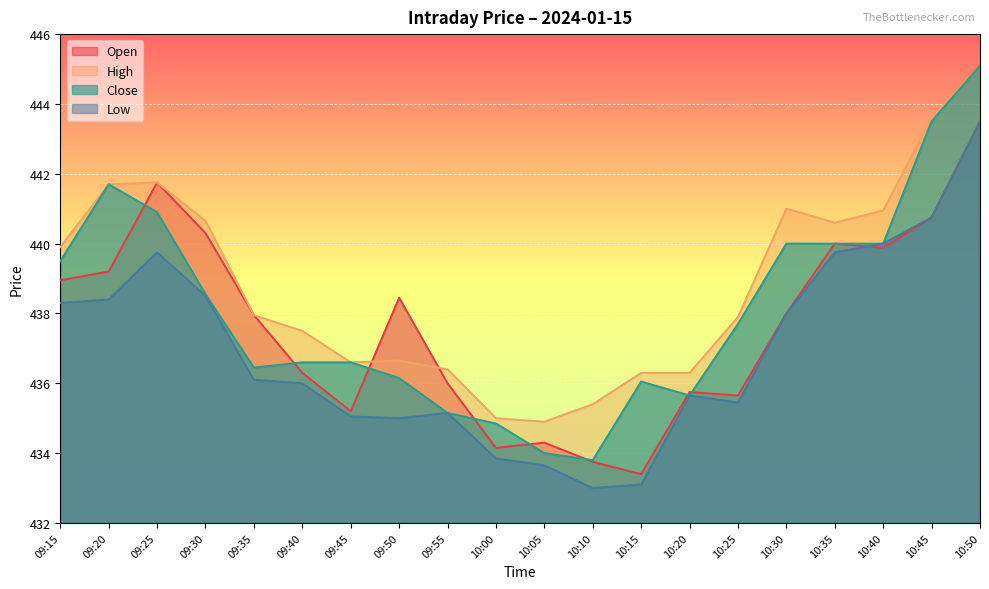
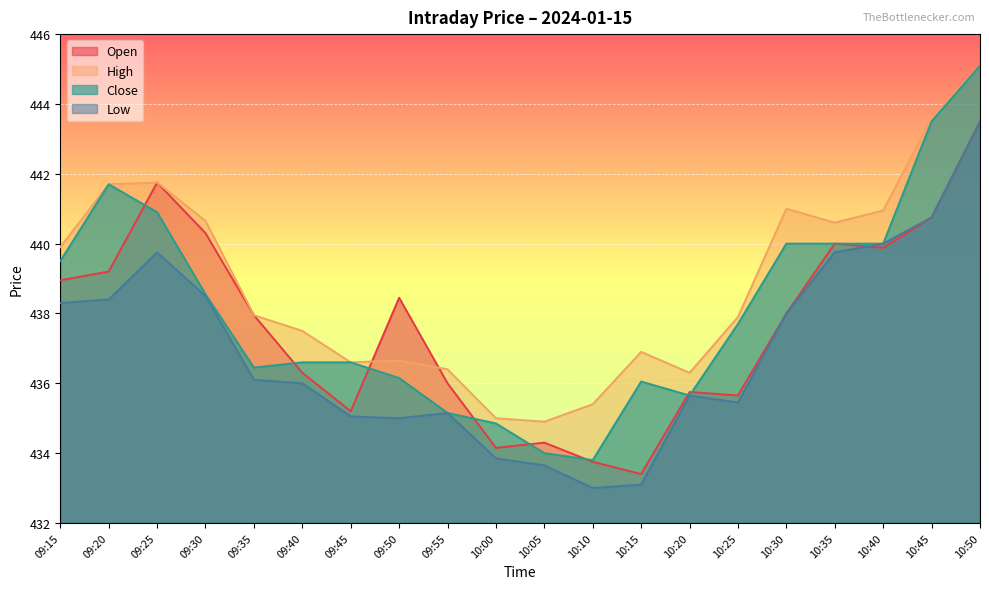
High, 10:15: 436.3 -> 436.9
